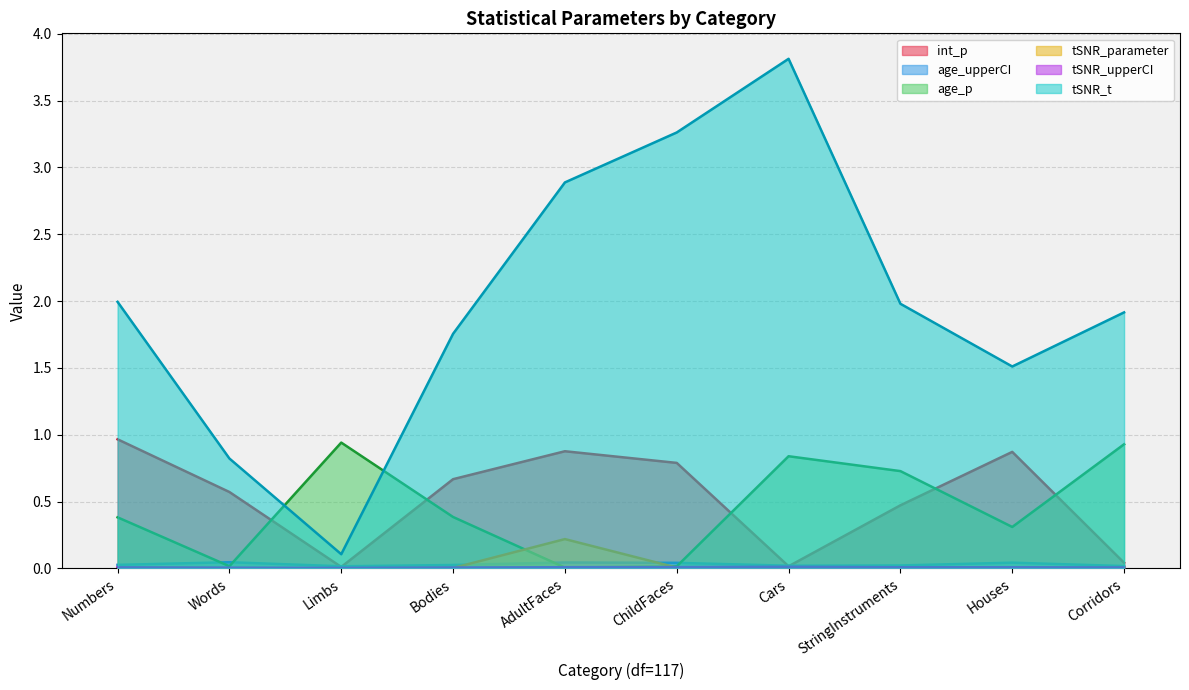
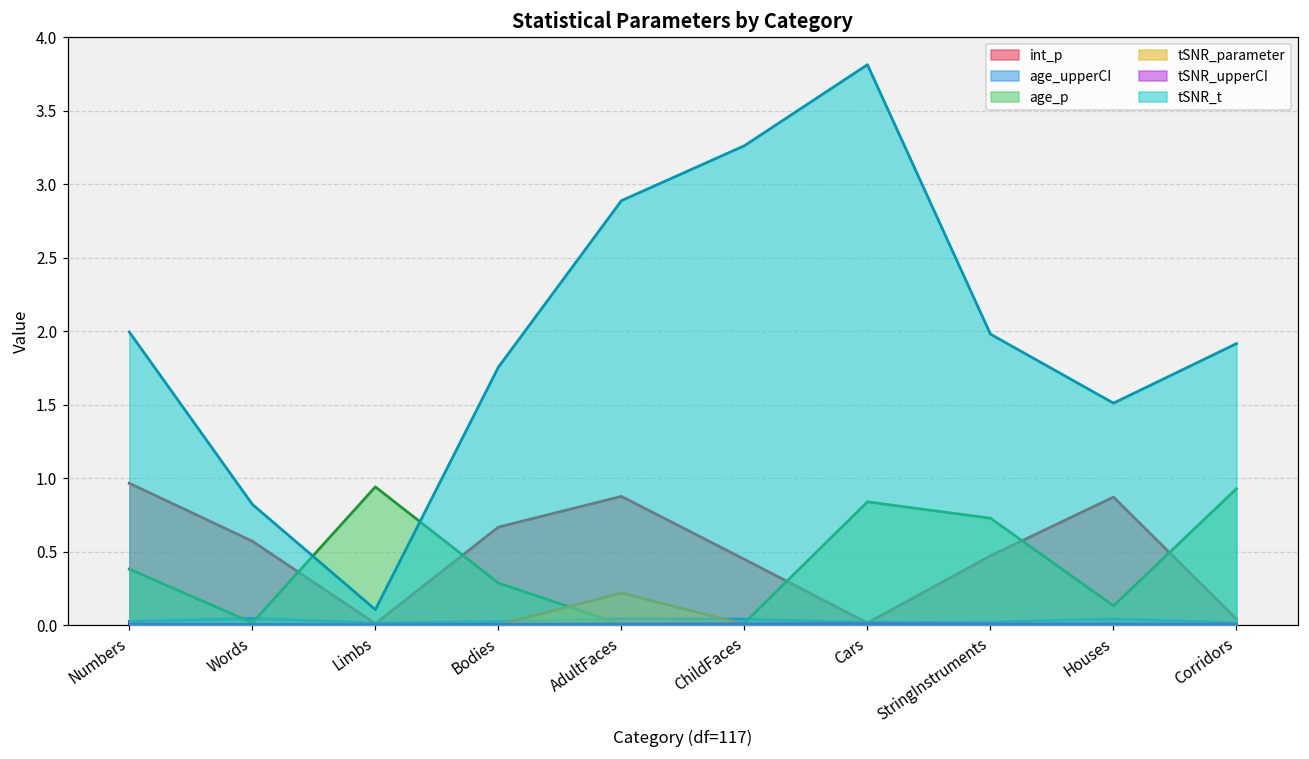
age_p, Bodies: 0.38 -> 0.29
int_p, ChildFaces: 0.79 -> 0.45
age_p, Houses: 0.31 -> 0.13
